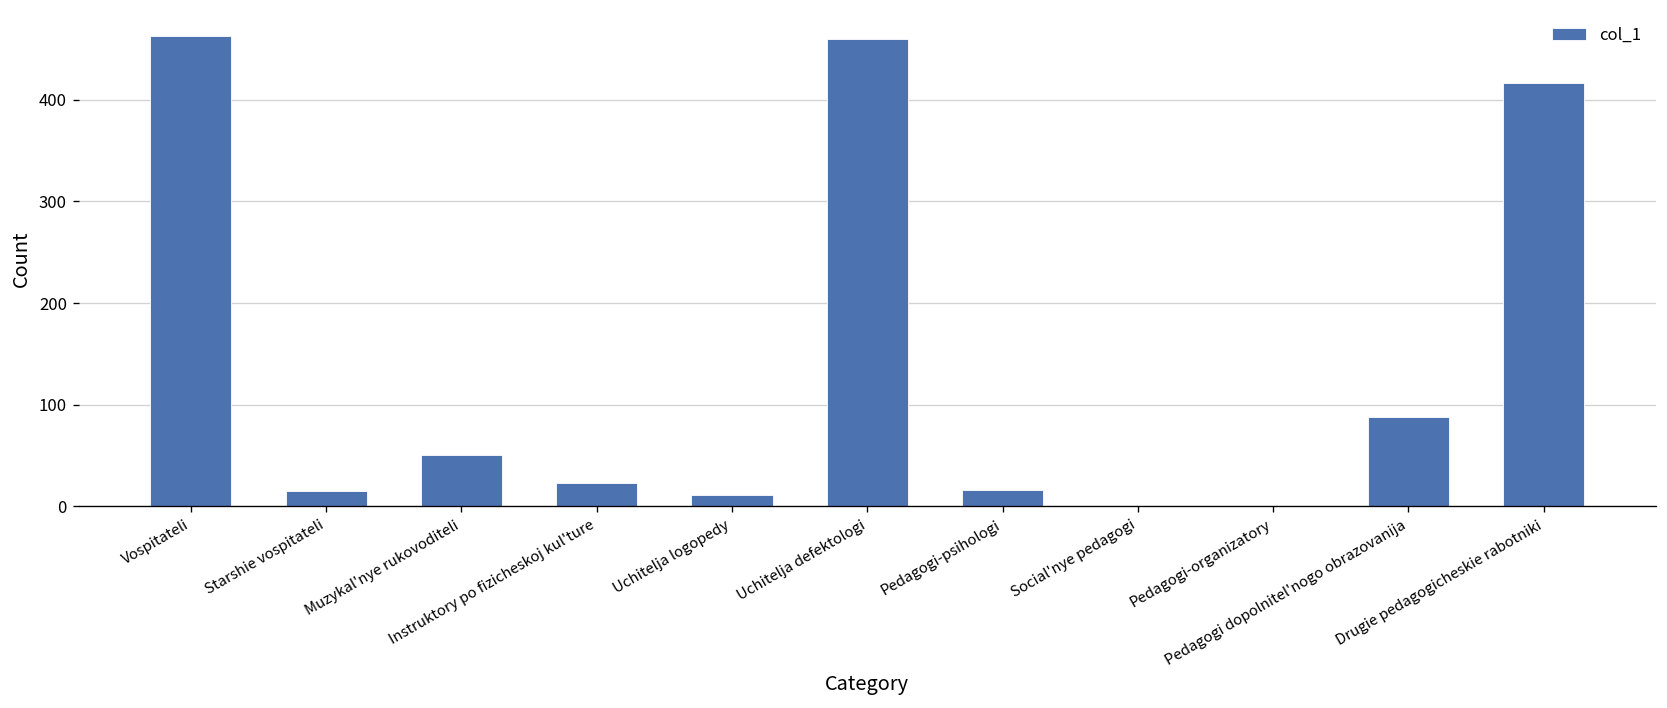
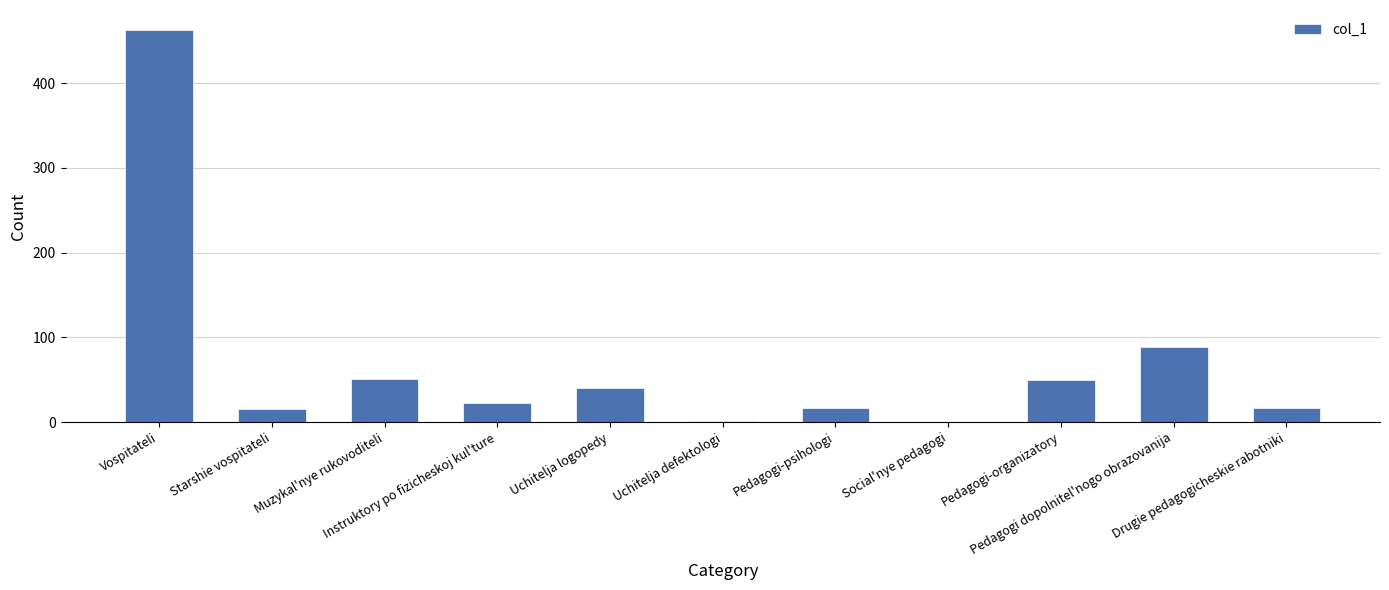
Uchitelja logopedy: 10 -> 40
Uchitelja defektologi: 460 -> 0
Pedagogi-organizatory: 0 -> 50
Drugie pedagogicheskie rabotniki: 420 -> 20
